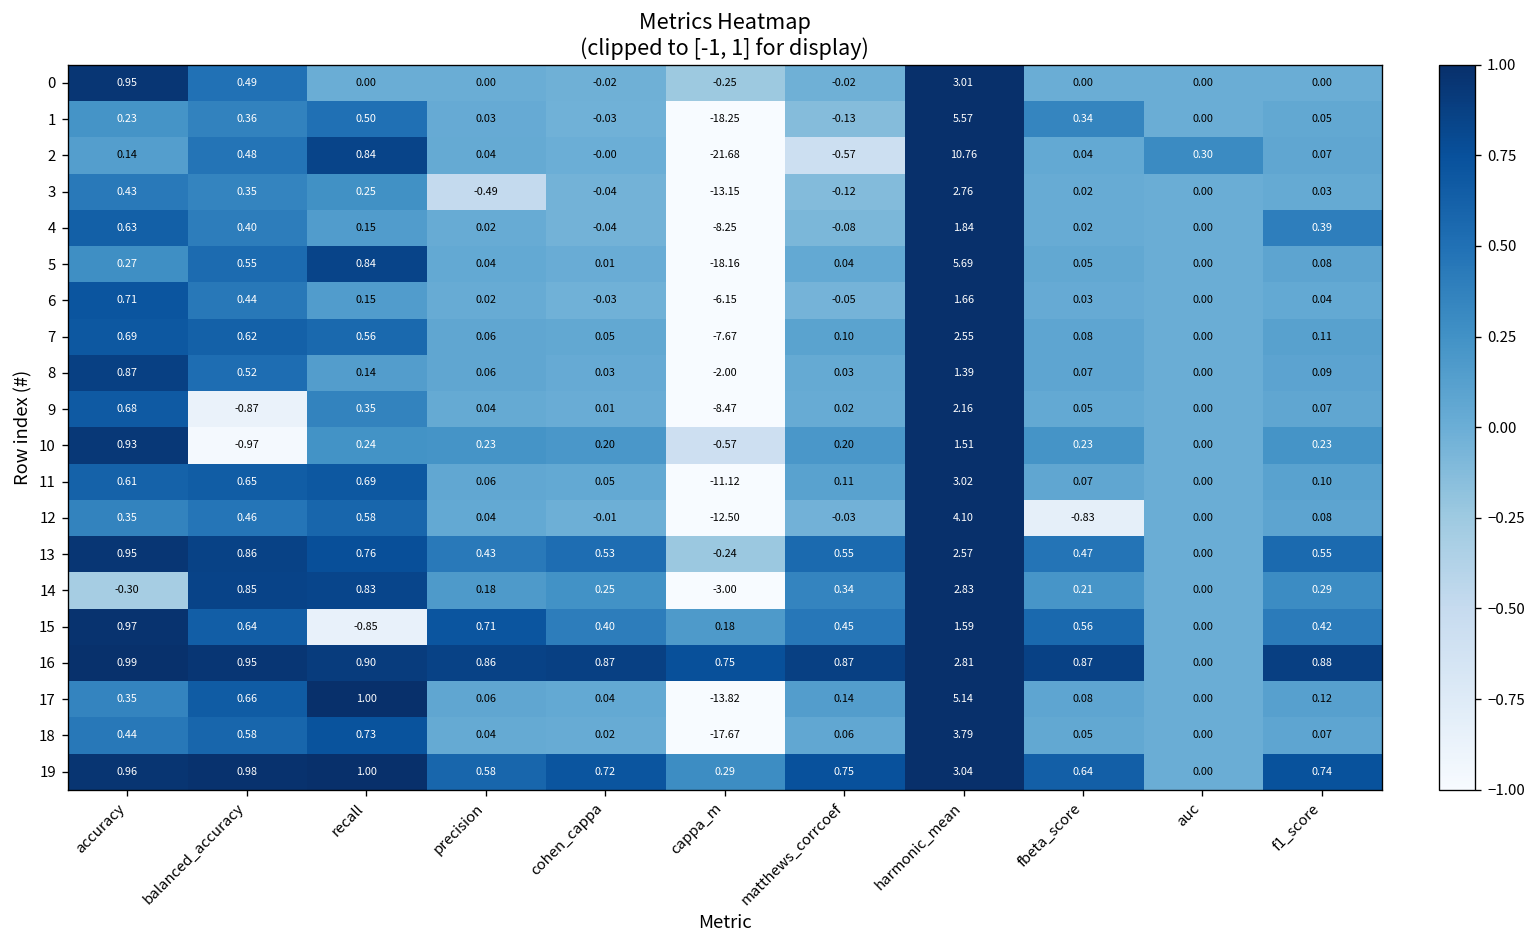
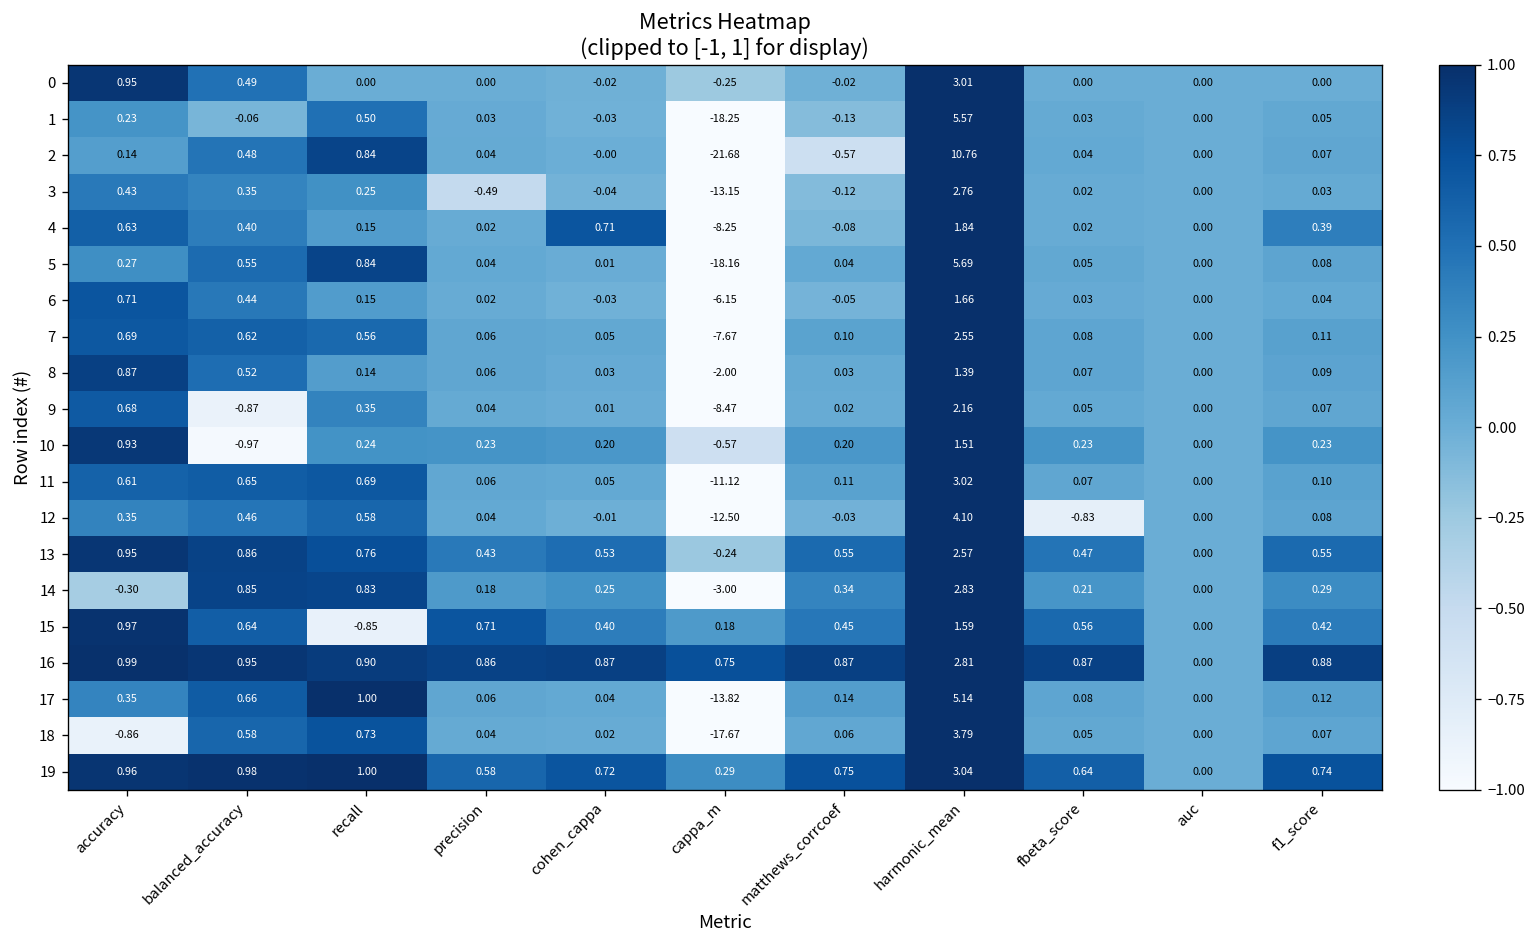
1, balanced_accuracy: 0.36 -> -0.06
1, fbeta_score: 0.34 -> 0.03
2, auc: 0.30 -> 0.00
4, cohen_cappa: -0.04 -> 0.71
18, accuracy: 0.44 -> -0.86
